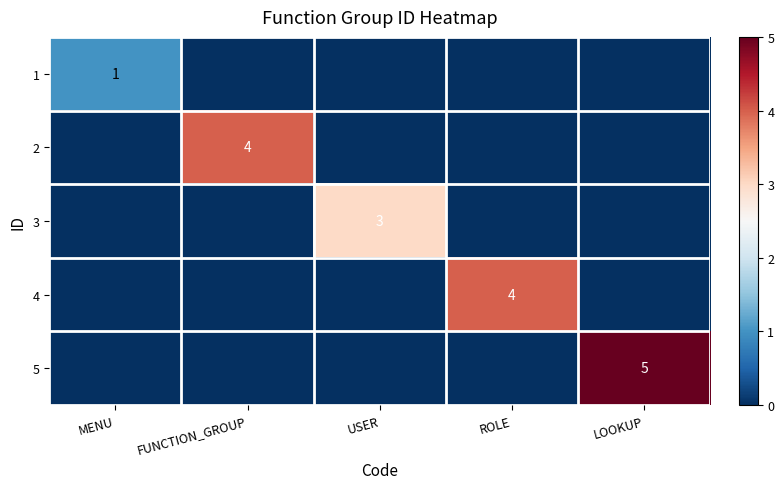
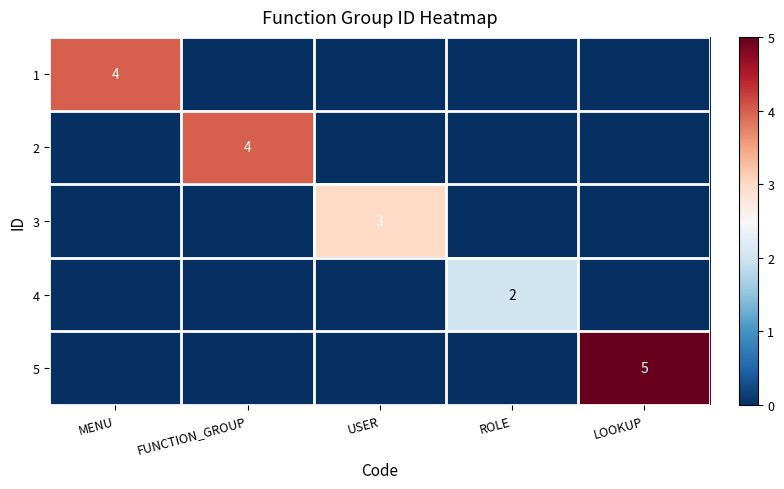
1, MENU: 1 -> 4
4, ROLE: 4 -> 2
